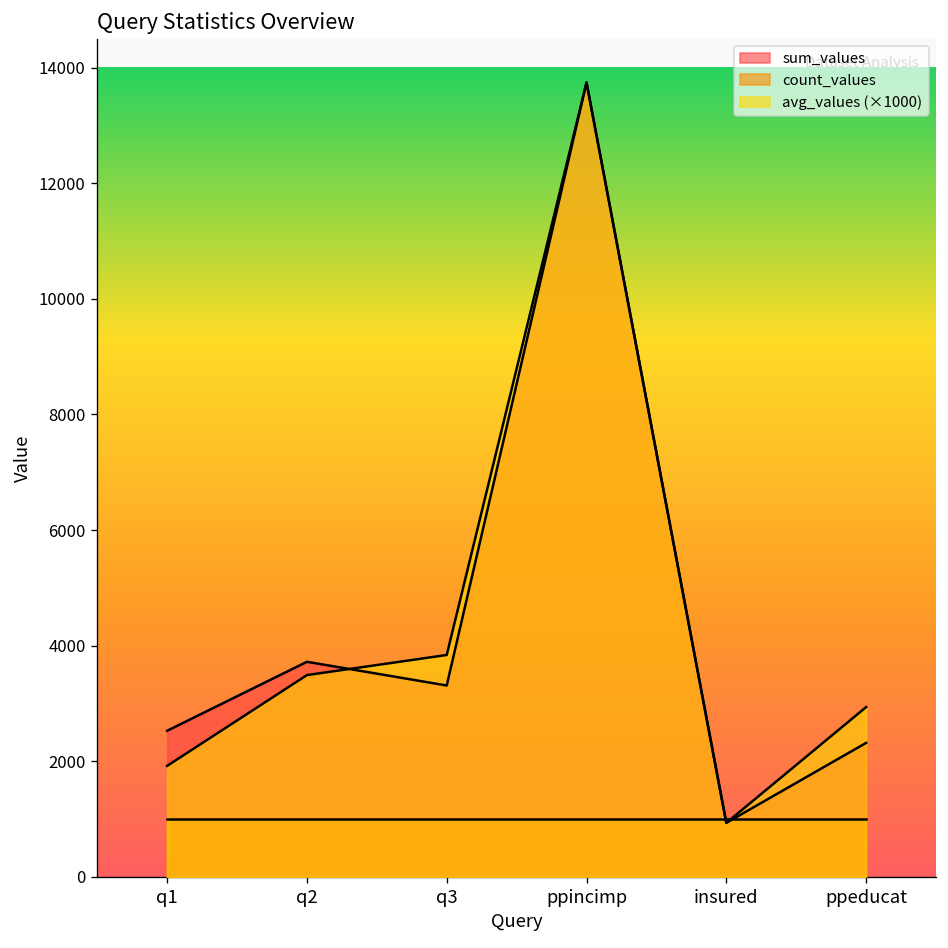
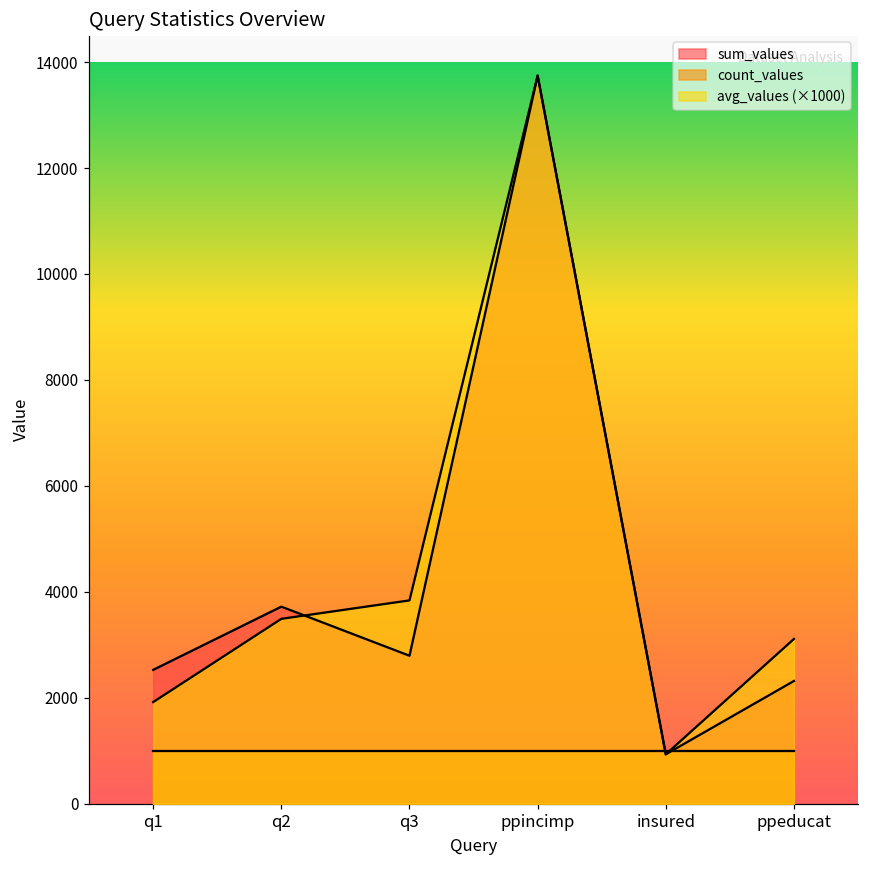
sum_values, q3: 3300 -> 2800
avg_values (×1000), ppeducat: 2900 -> 3100
